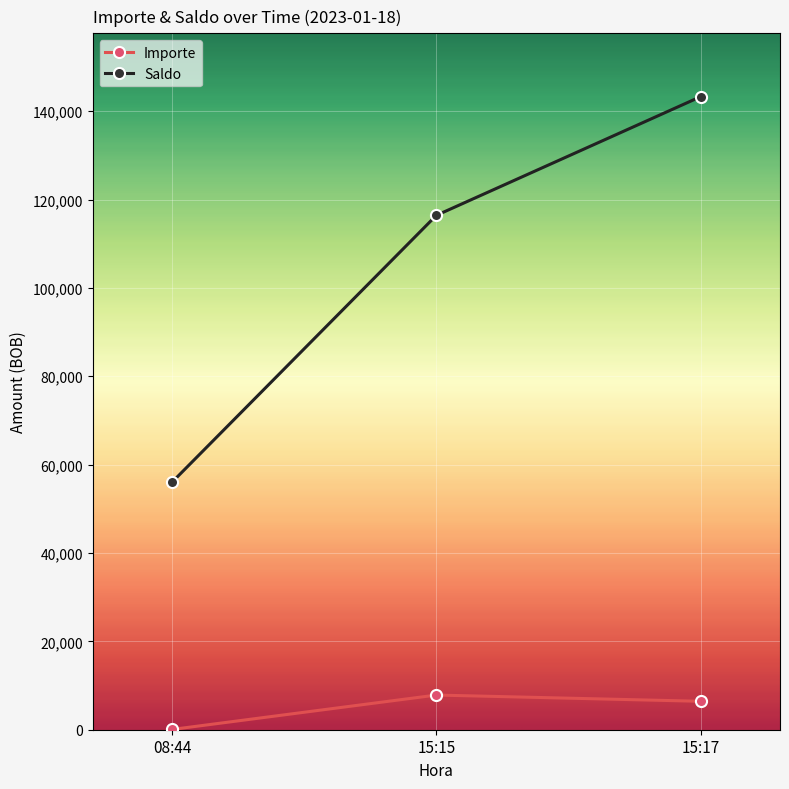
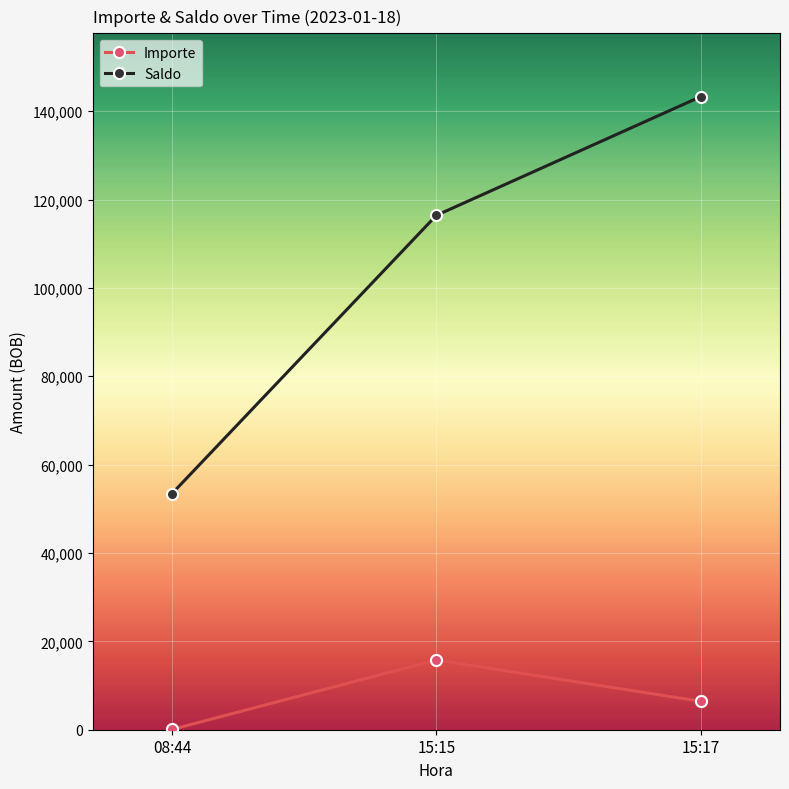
Saldo, 08:44: 56,000 -> 53,000
Importe, 15:15: 8,000 -> 16,000
